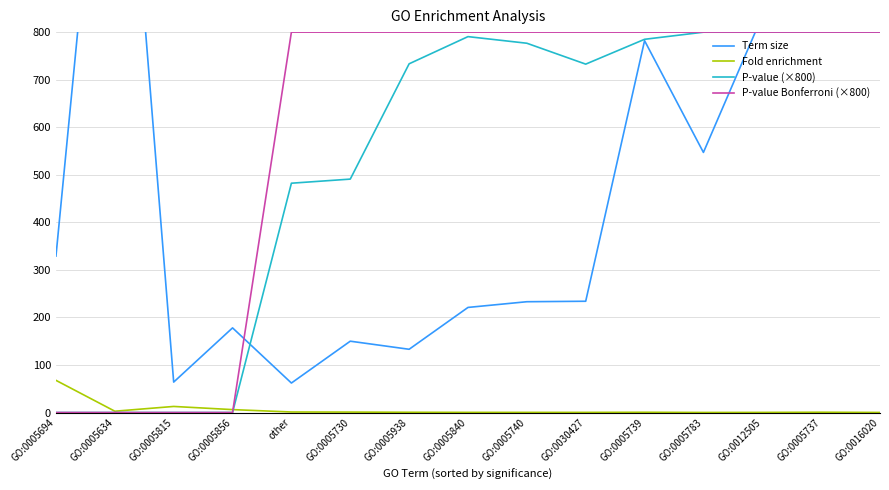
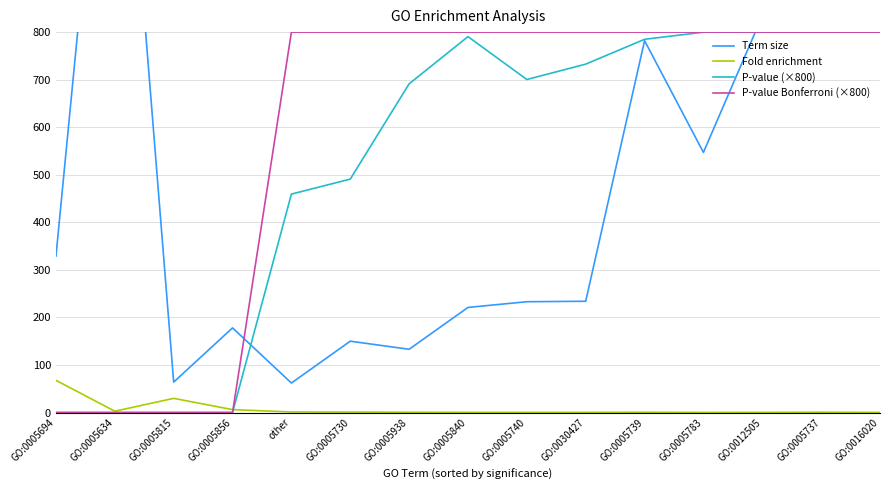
Fold enrichment, GO:0005815: 10 -> 30
P-value (×800), other: 480 -> 460
P-value (×800), GO:0005938: 730 -> 690
P-value (×800), GO:0005740: 780 -> 700
